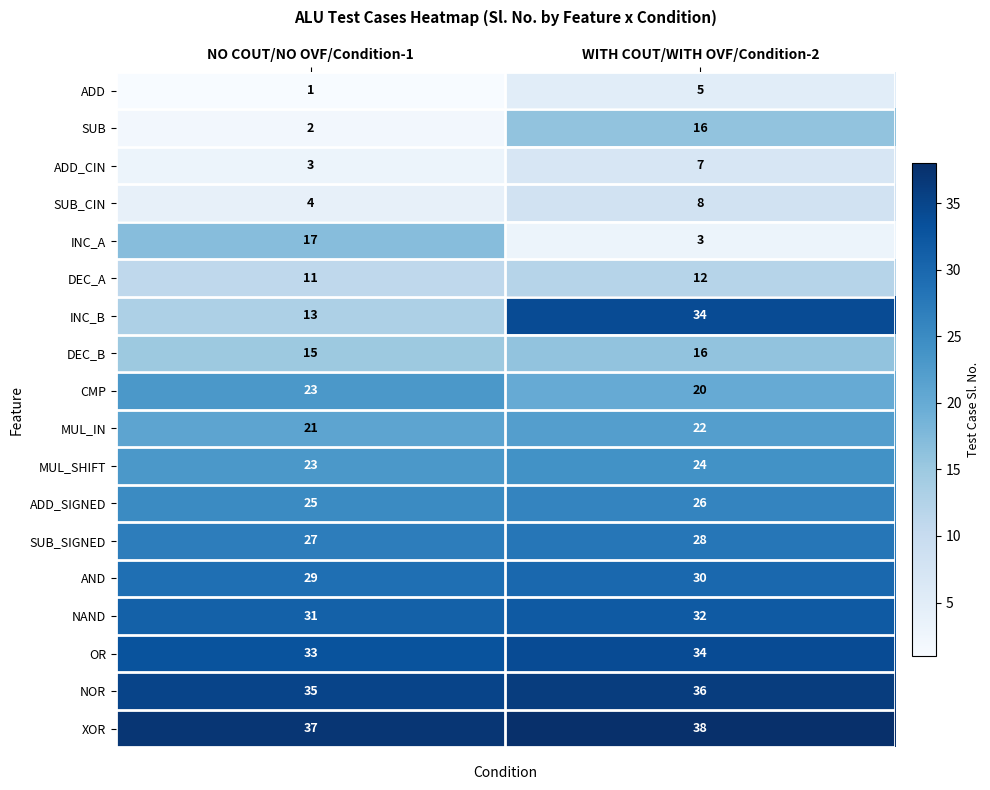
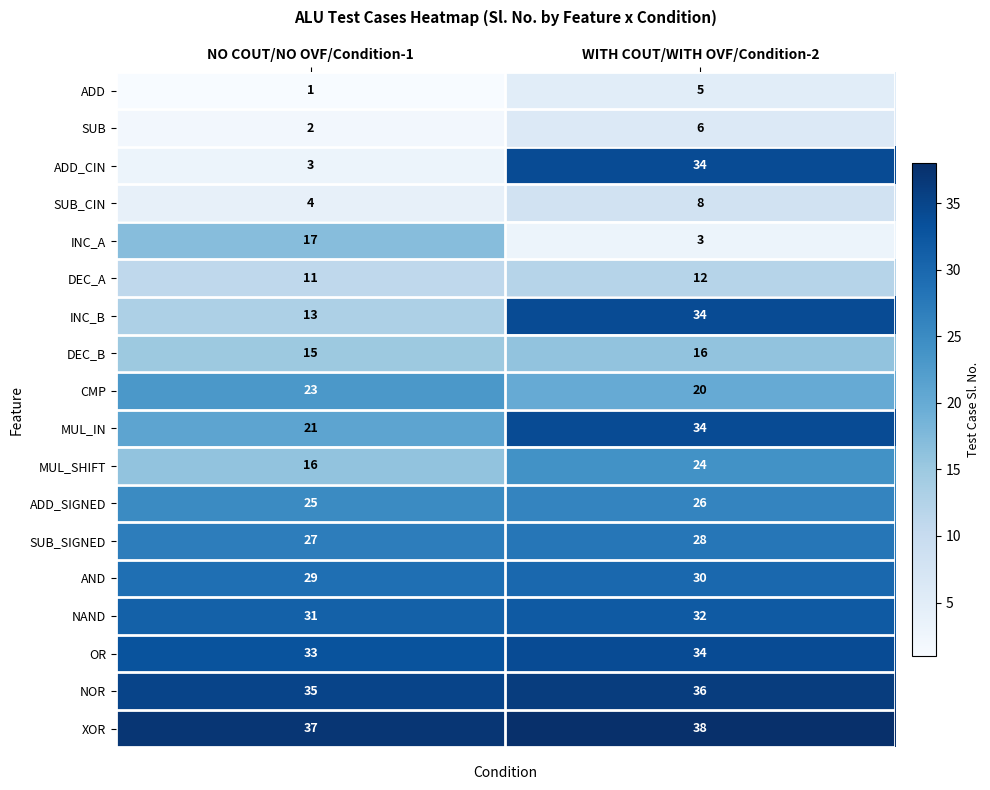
SUB, WITH COUT/WITH OVF/Condition-2: 16 -> 6
ADD_CIN, WITH COUT/WITH OVF/Condition-2: 7 -> 34
MUL_IN, WITH COUT/WITH OVF/Condition-2: 22 -> 34
MUL_SHIFT, NO COUT/NO OVF/Condition-1: 23 -> 16
